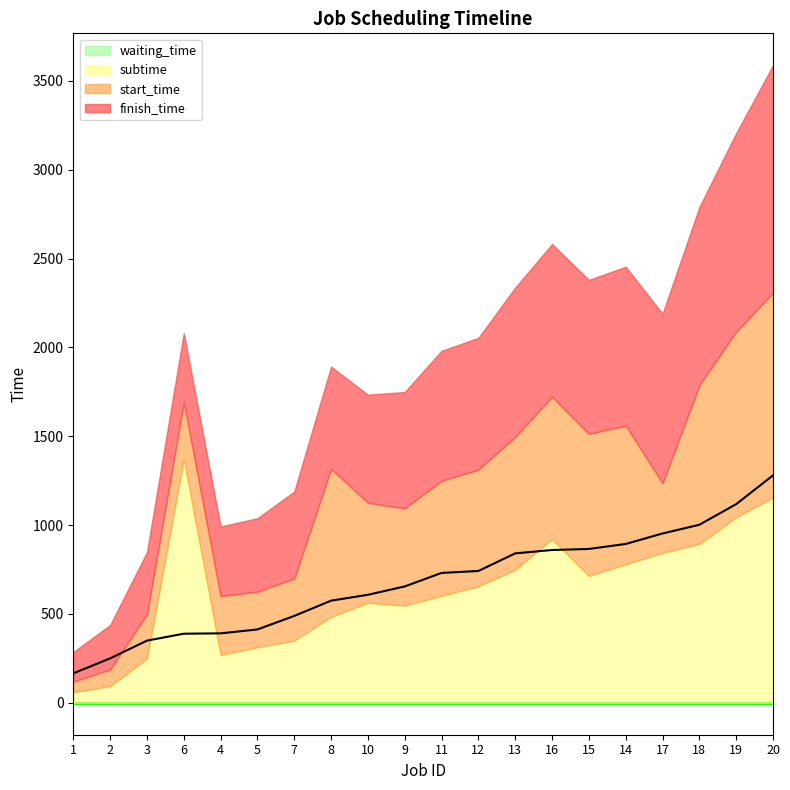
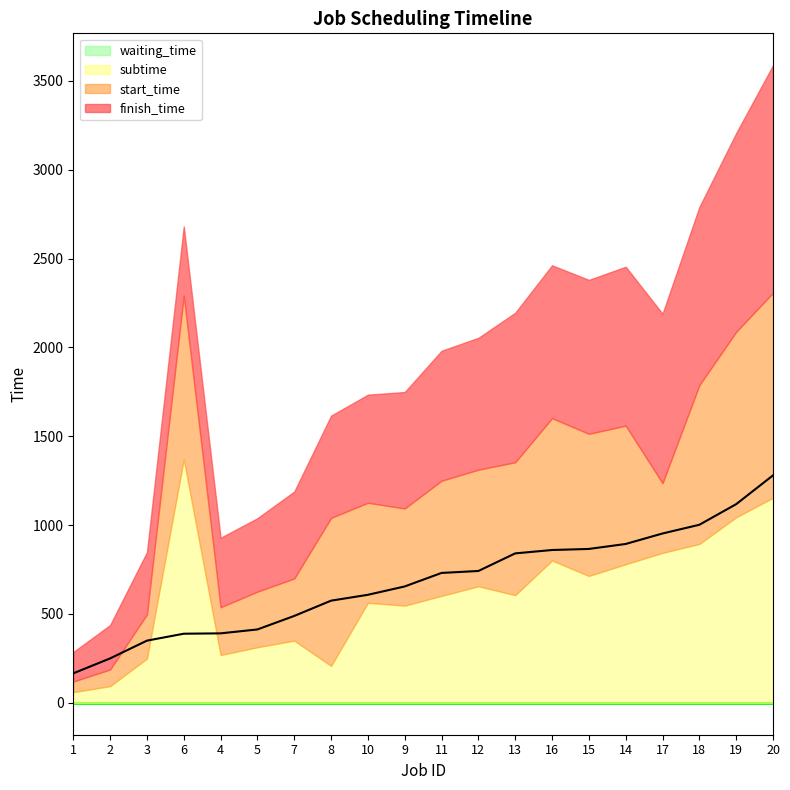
start_time, 6: 320 -> 920
start_time, 4: 330 -> 270
subtime, 8: 480 -> 210
subtime, 13: 750 -> 610
subtime, 16: 920 -> 800
